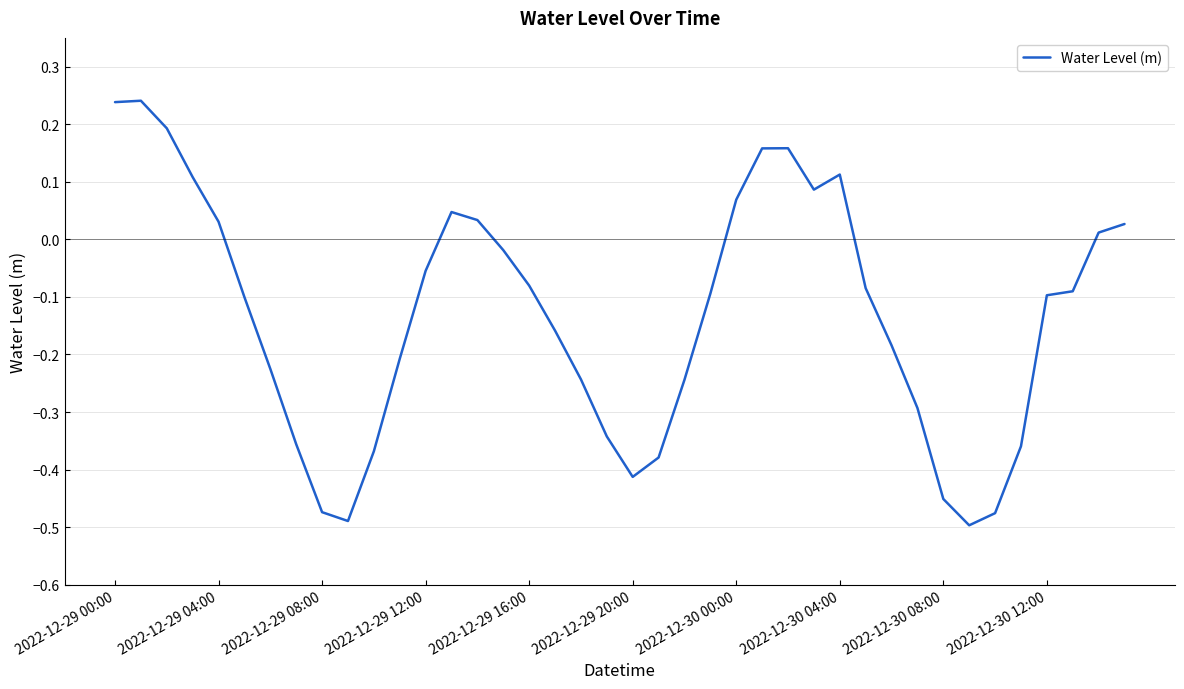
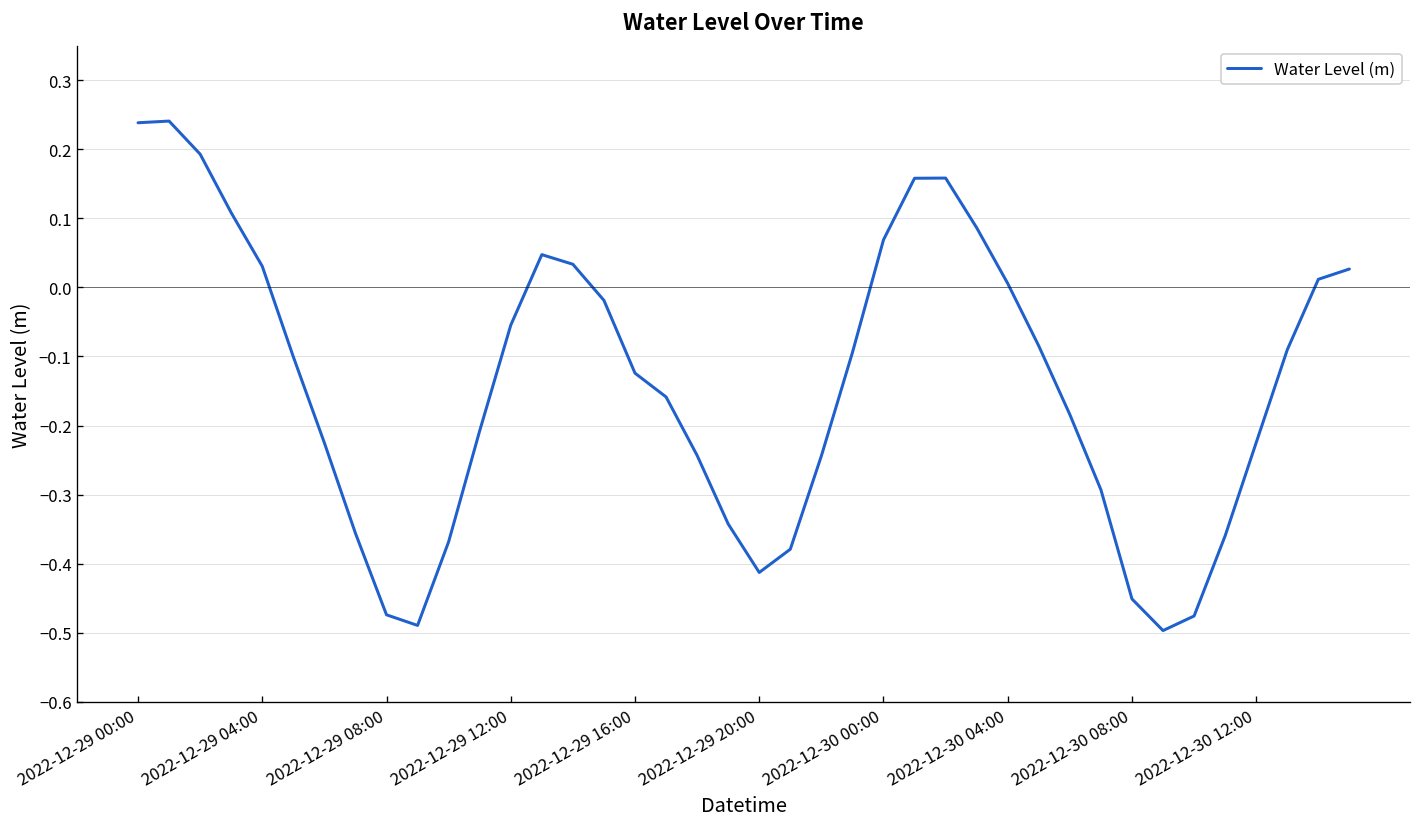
2022-12-29 16:00: -0.08 -> -0.12
2022-12-30 04:00: 0.11 -> 0.01
2022-12-30 12:00: -0.10 -> -0.22
